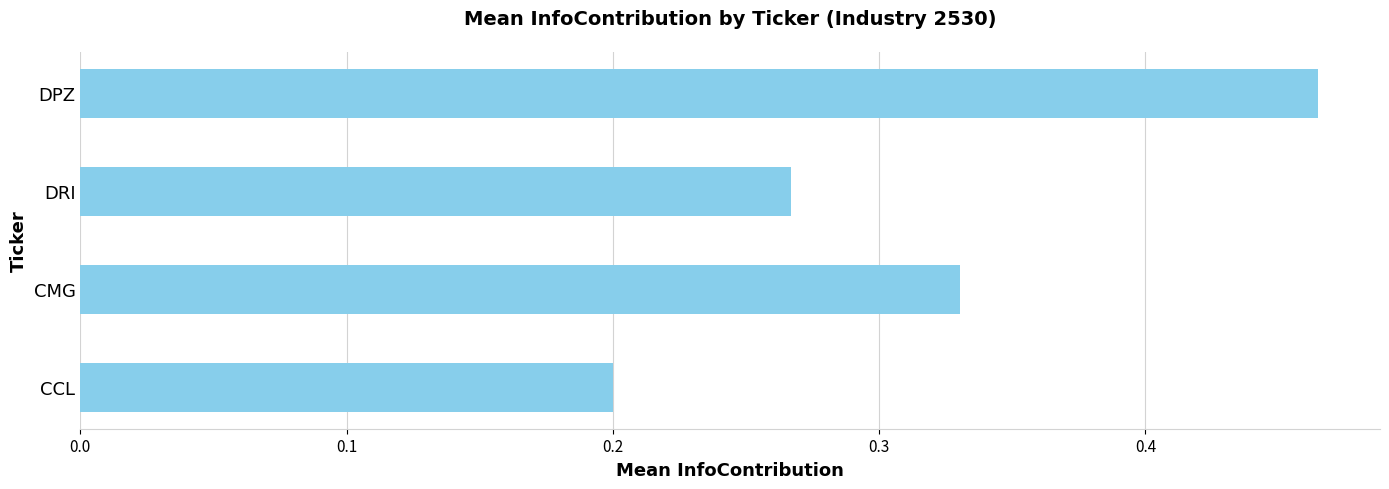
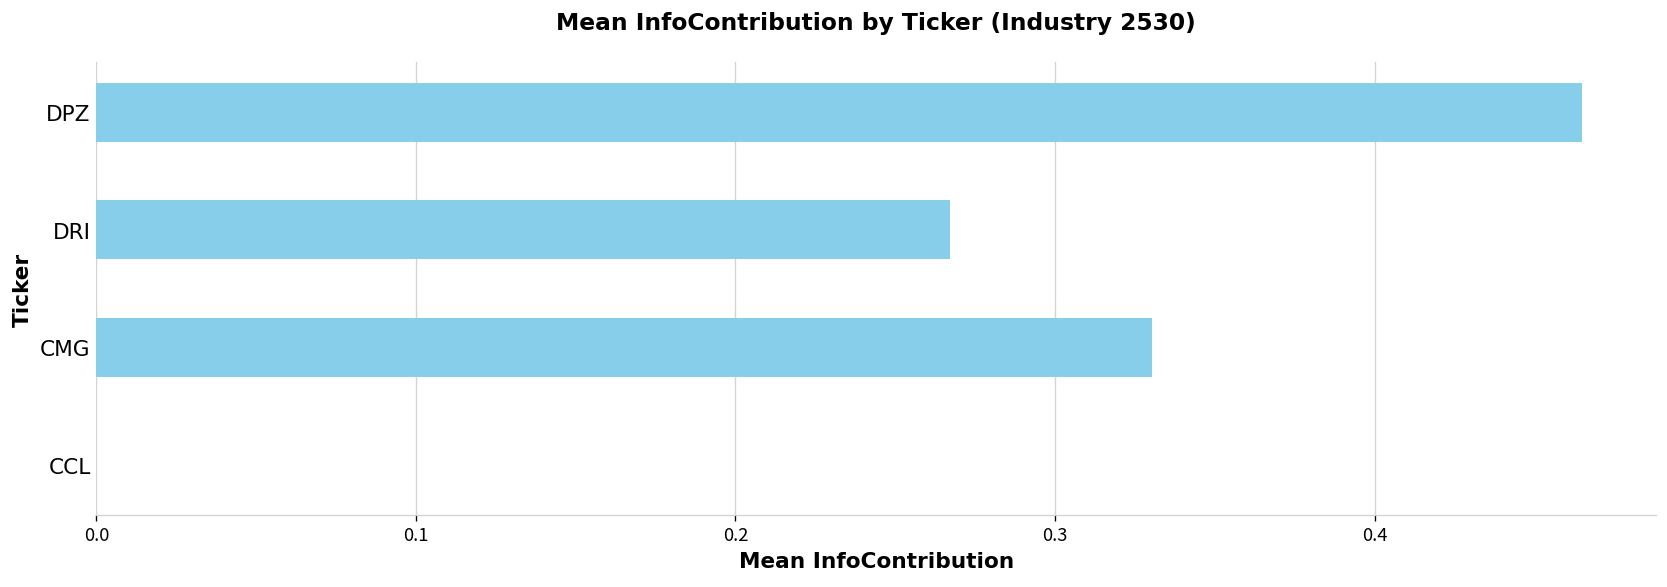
CCL: 0.2 -> 0.0
